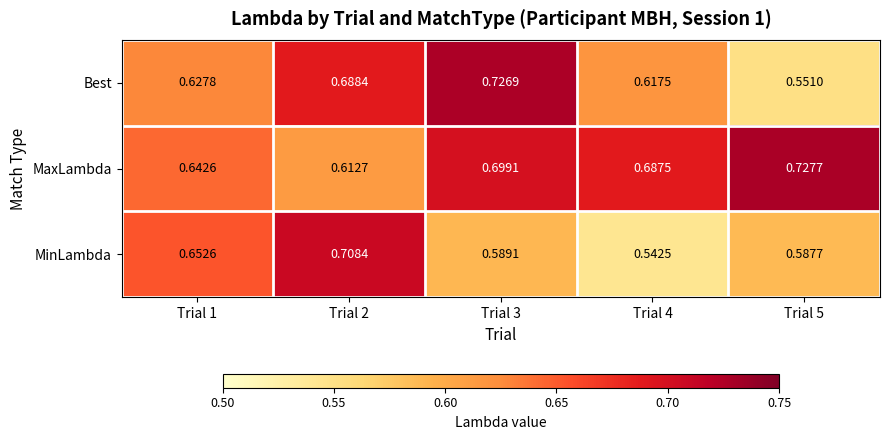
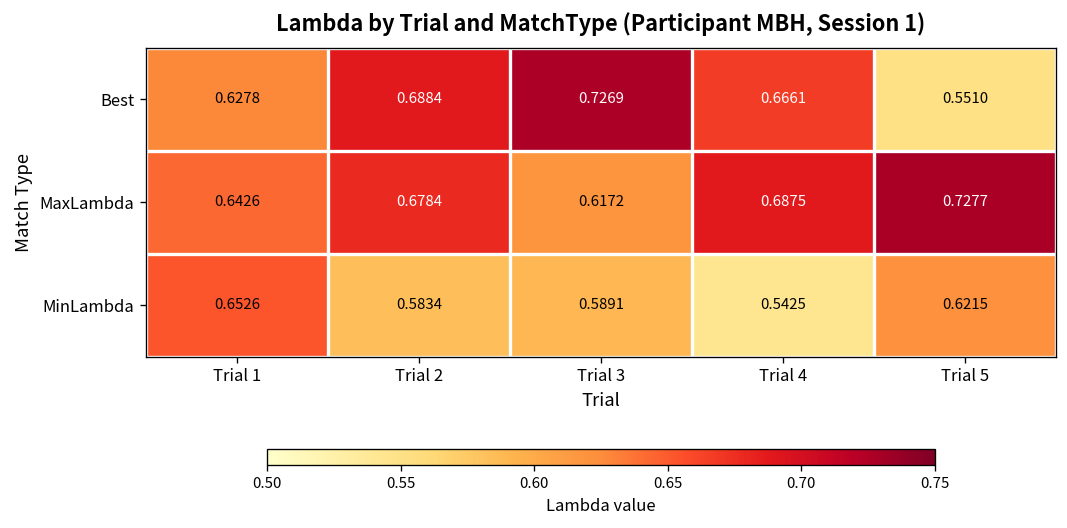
Best, Trial 4: 0.6175 -> 0.6661
MaxLambda, Trial 2: 0.6127 -> 0.6784
MaxLambda, Trial 3: 0.6991 -> 0.6172
MinLambda, Trial 2: 0.7084 -> 0.5834
MinLambda, Trial 5: 0.5877 -> 0.6215
